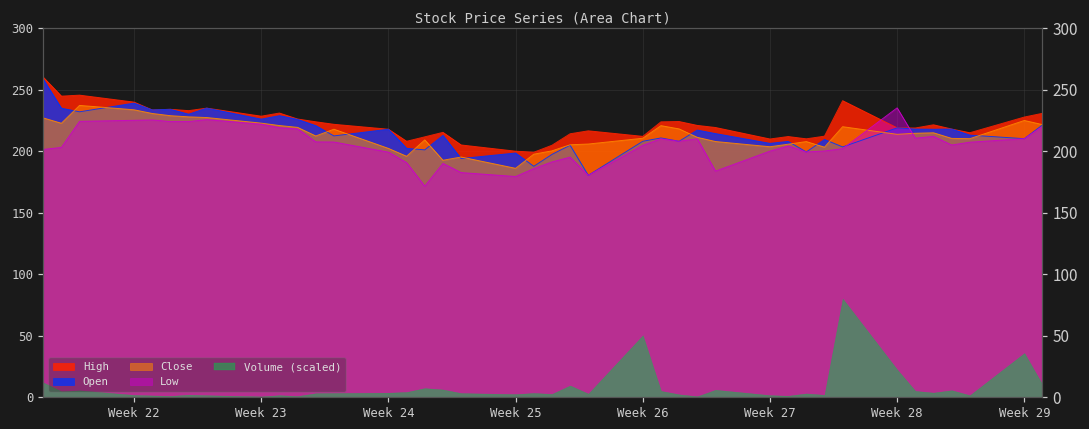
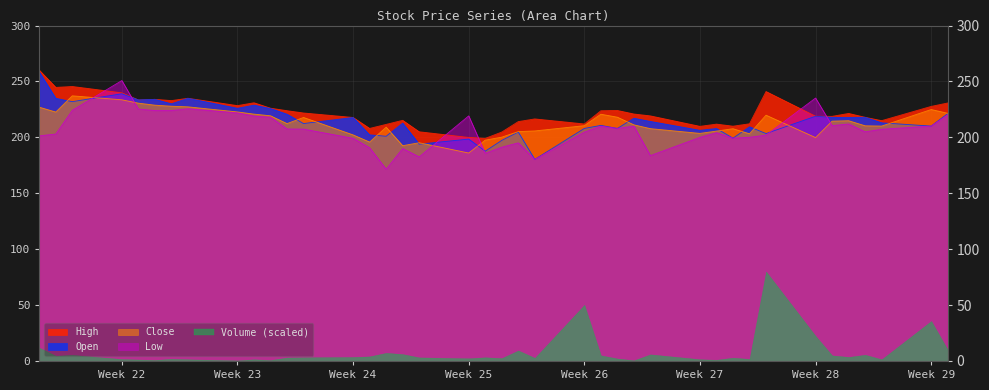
Low, Week 22: 225 -> 251
Low, Week 25: 179 -> 219
Close, Week 28: 214 -> 200
